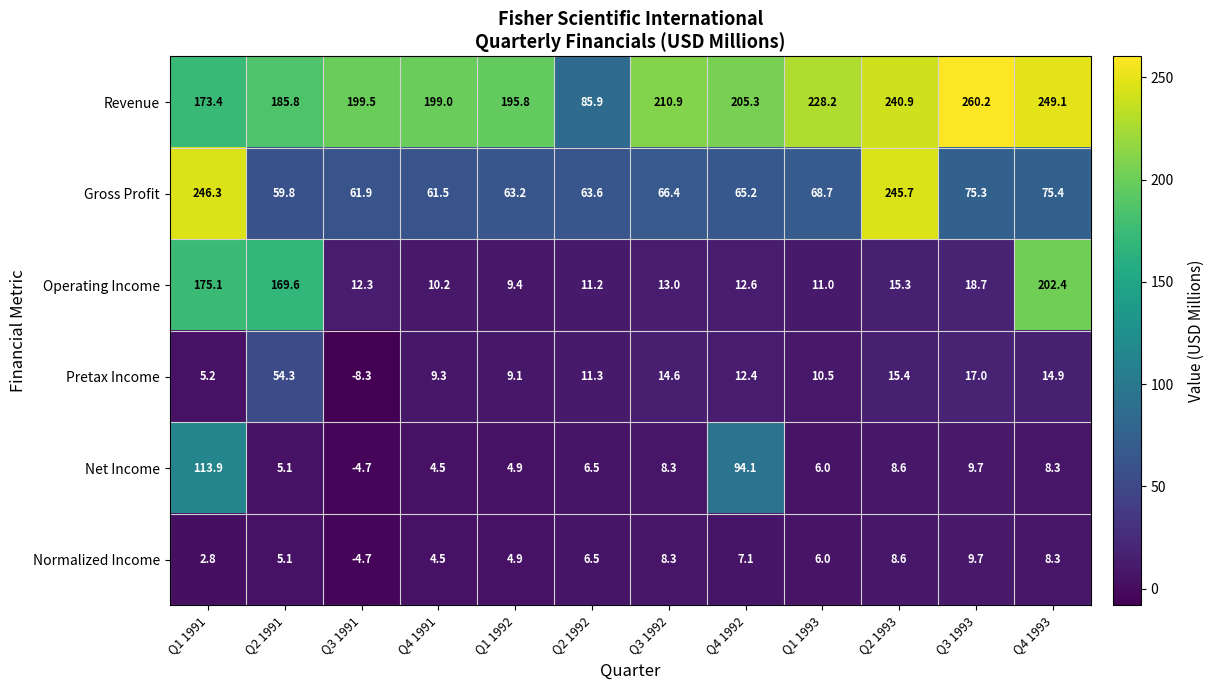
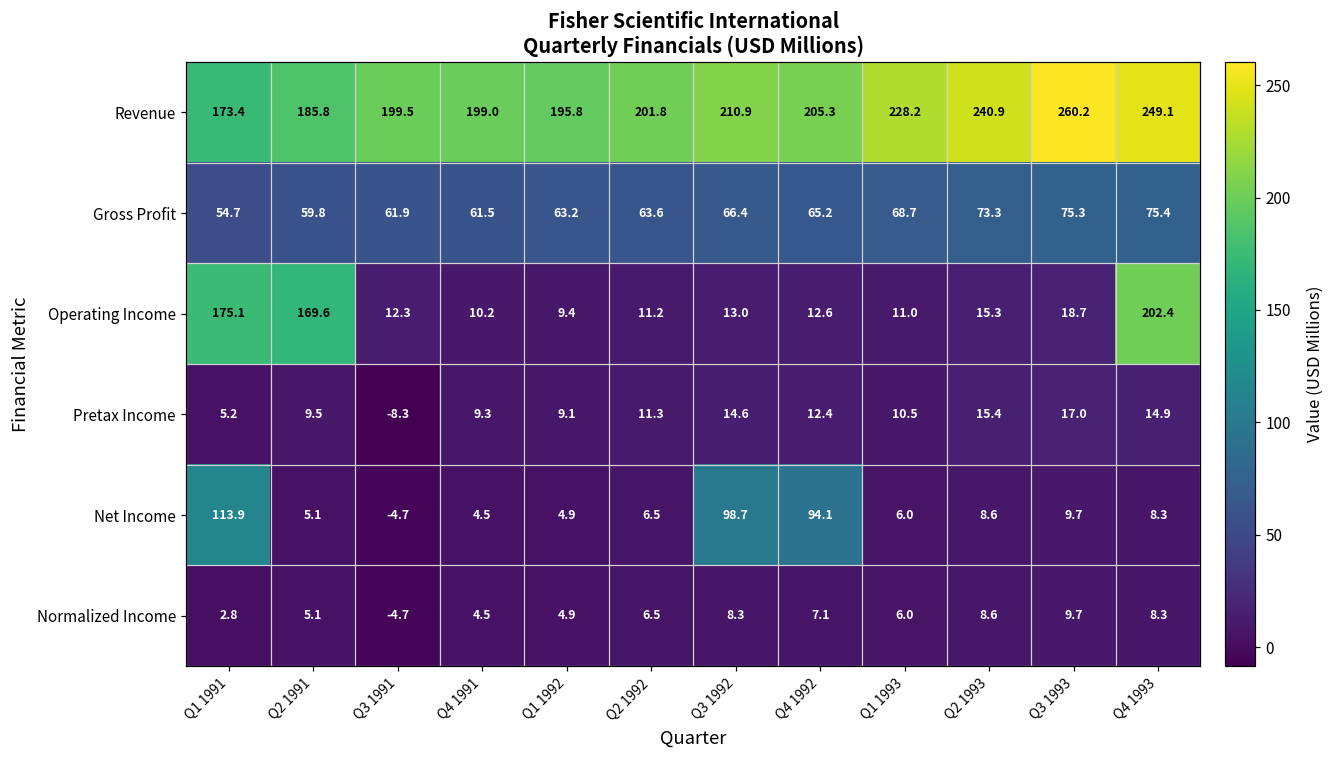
Revenue, Q2 1992: 85.9 -> 201.8
Gross Profit, Q1 1991: 246.3 -> 54.7
Gross Profit, Q2 1993: 245.7 -> 73.3
Pretax Income, Q2 1991: 54.3 -> 9.5
Net Income, Q3 1992: 8.3 -> 98.7
